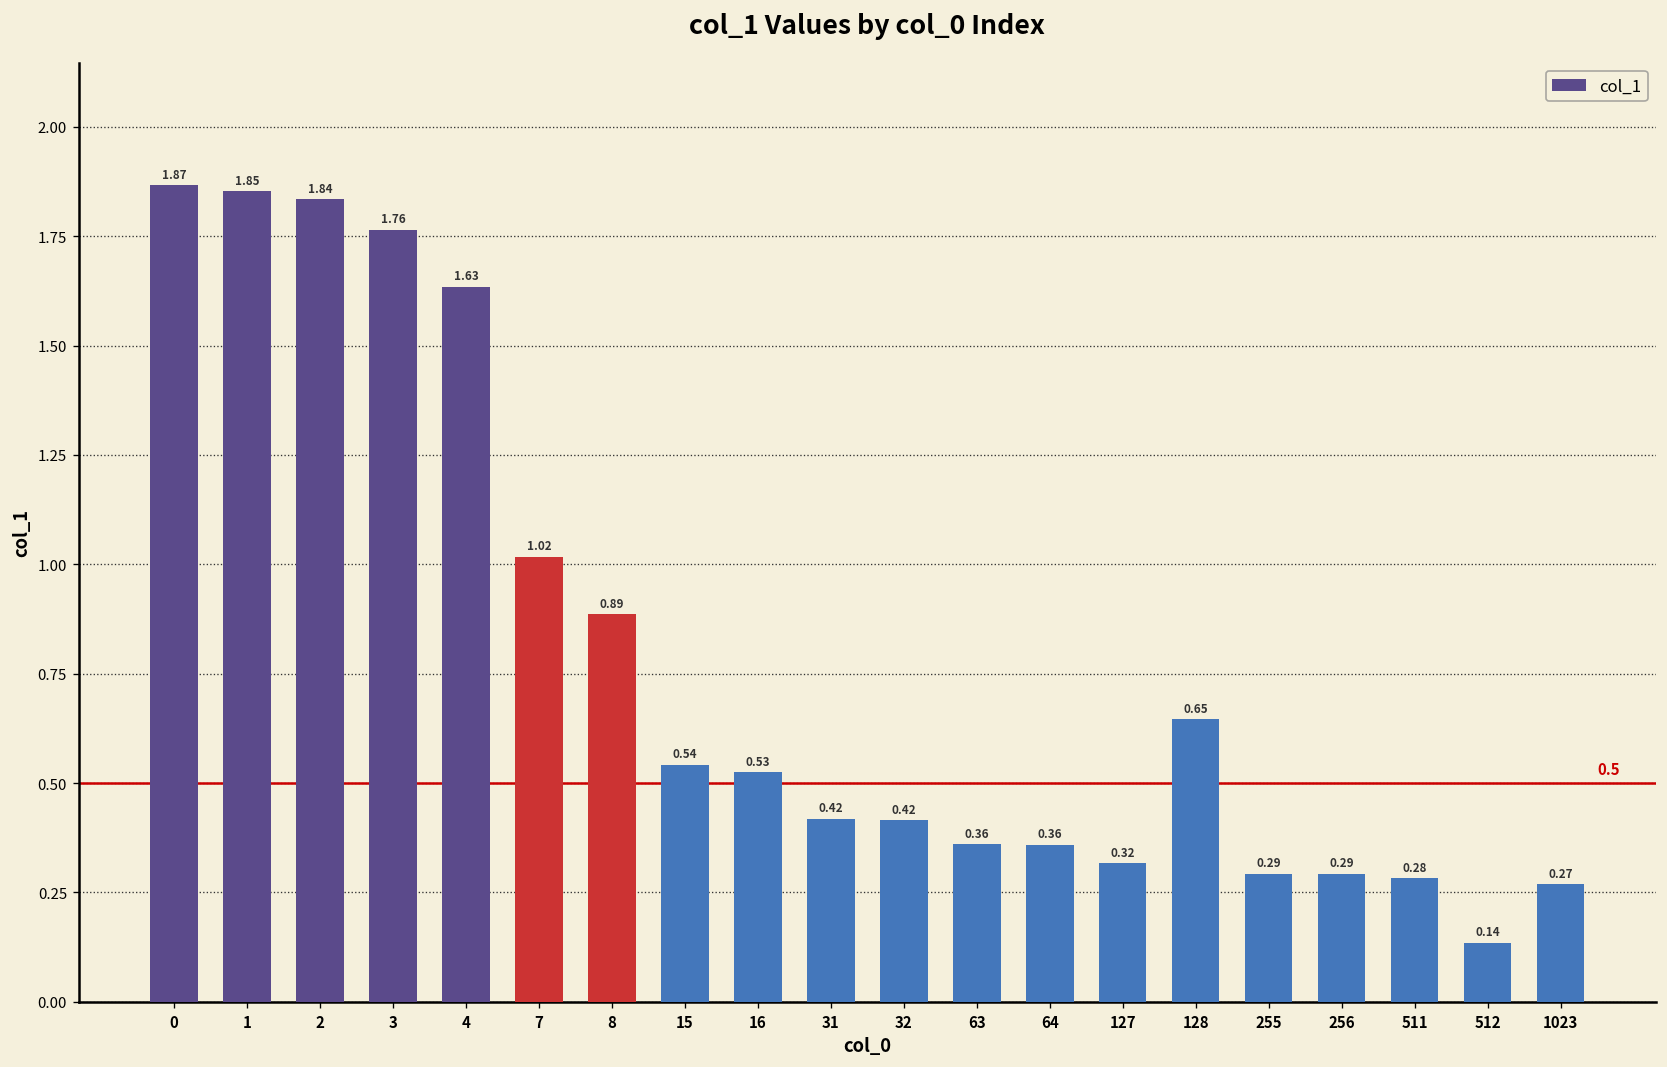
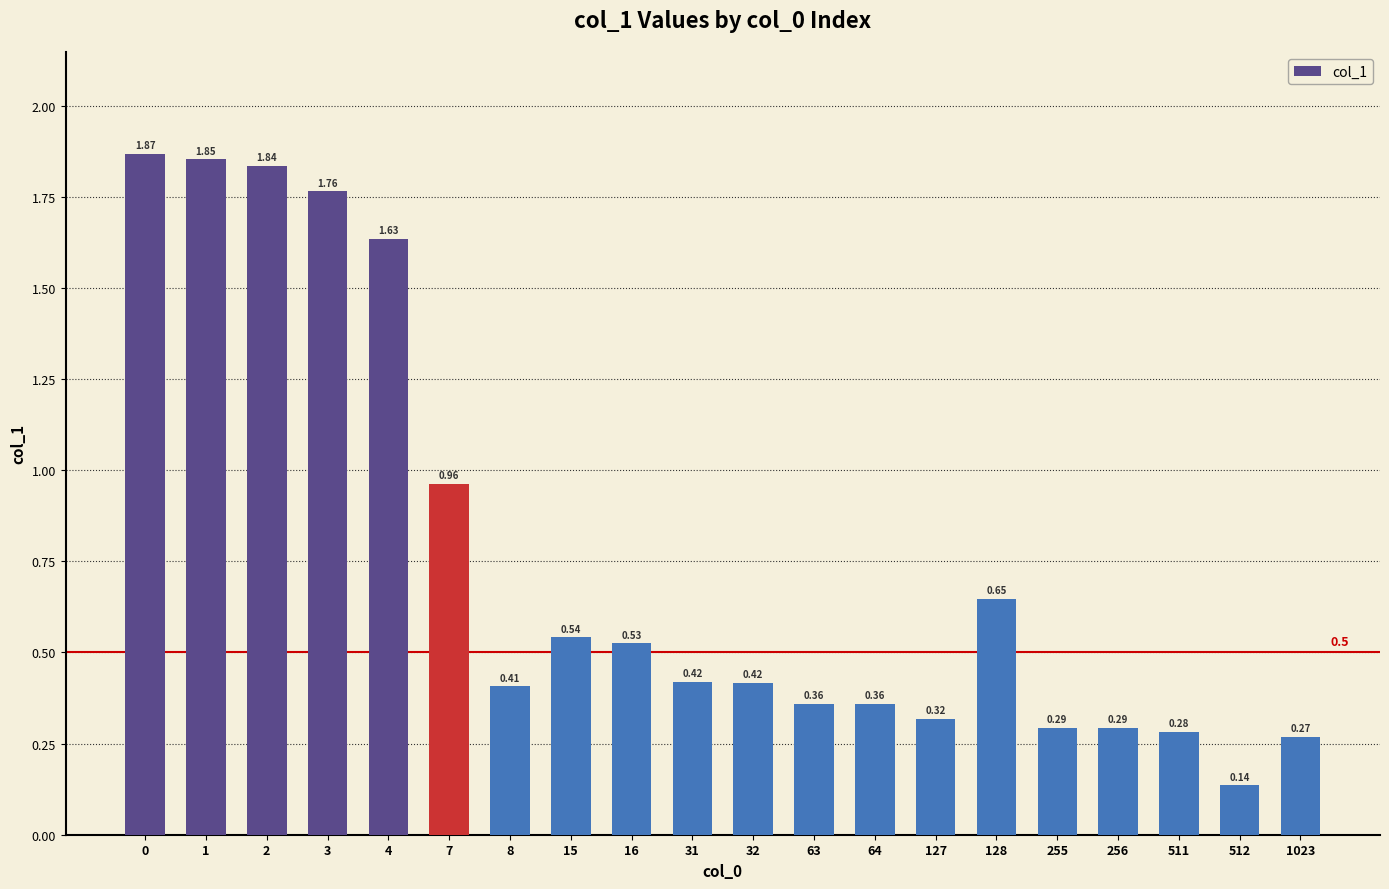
7: 1.02 -> 0.96
8: 0.89 -> 0.41
